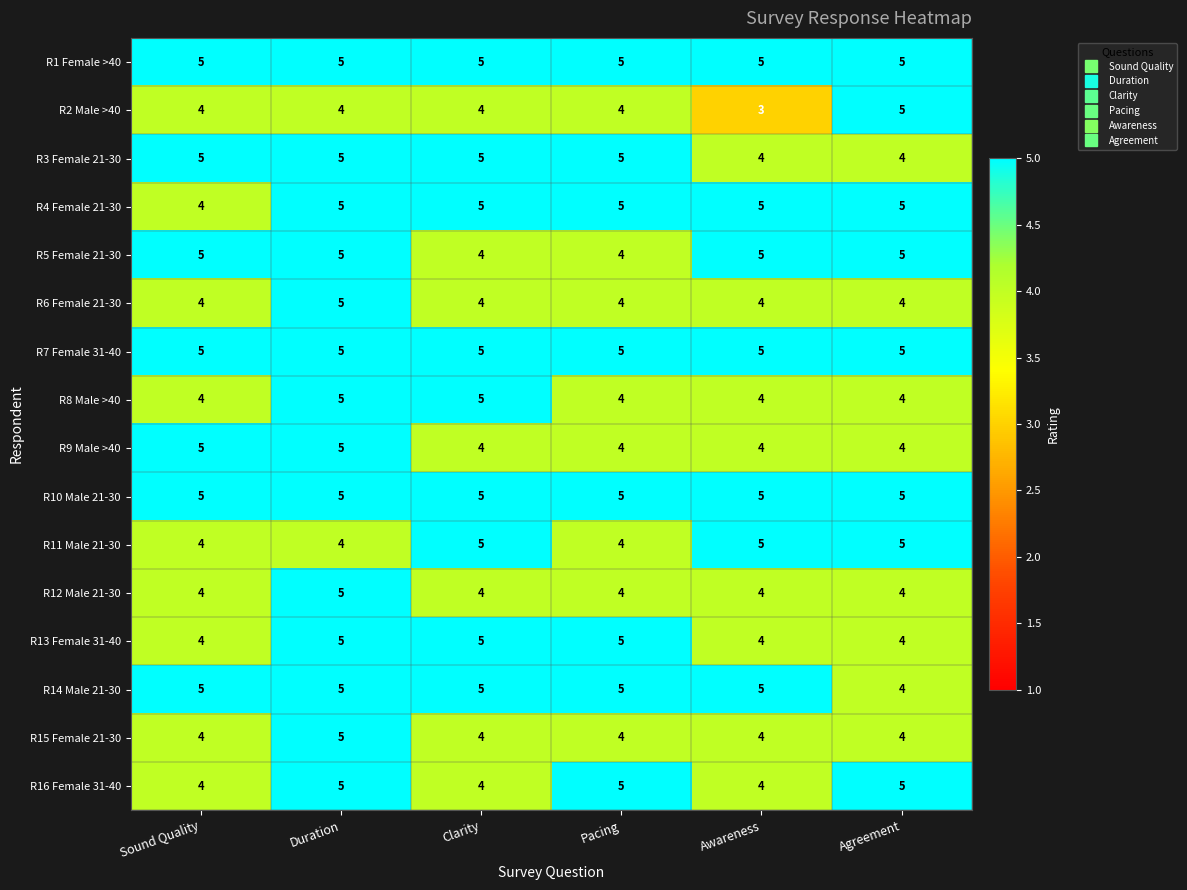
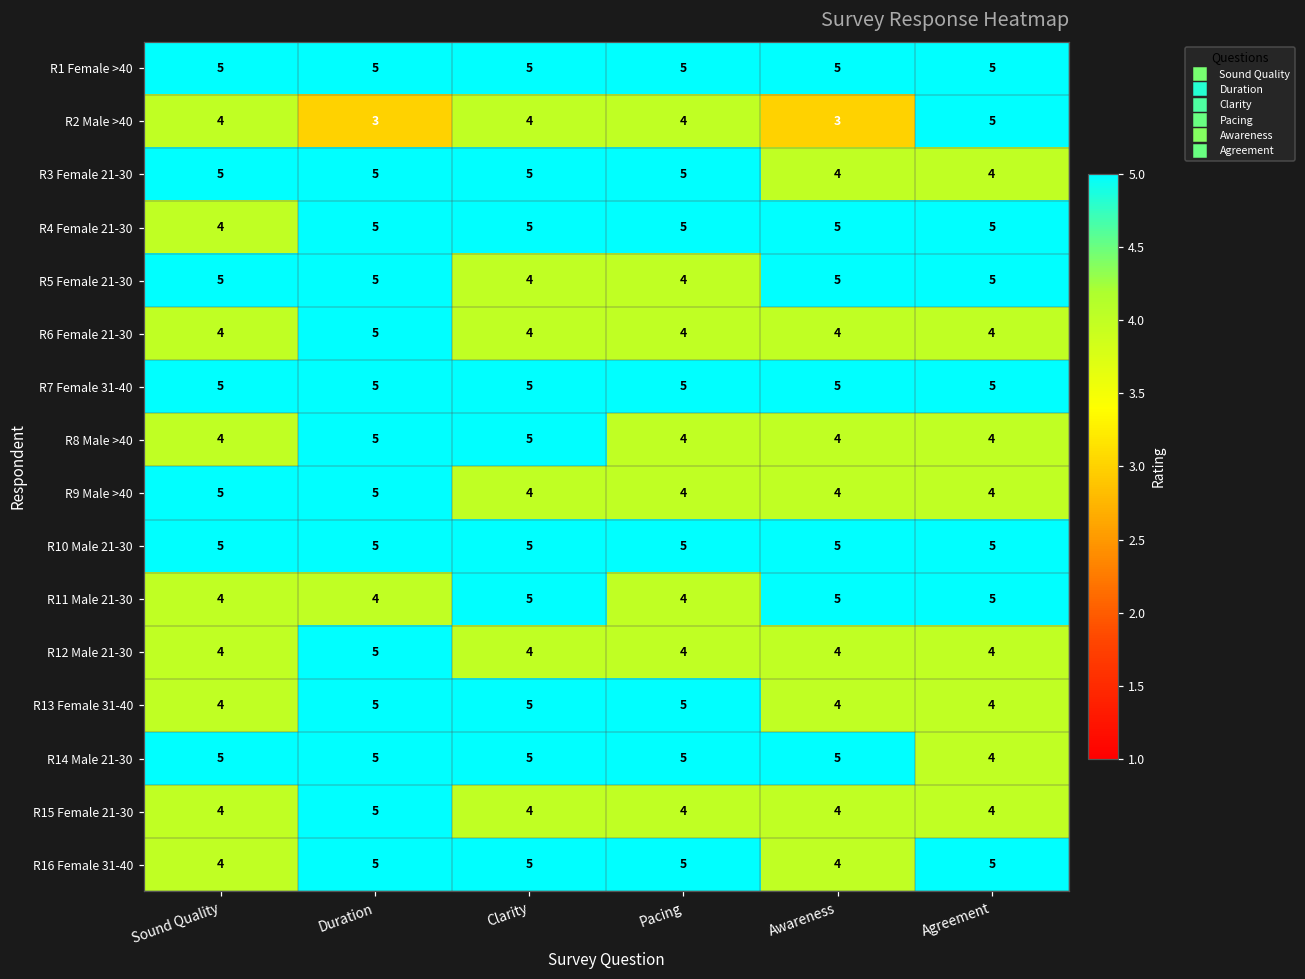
R2 Male >40, Duration: 4 -> 3
R16 Female 31-40, Clarity: 4 -> 5
